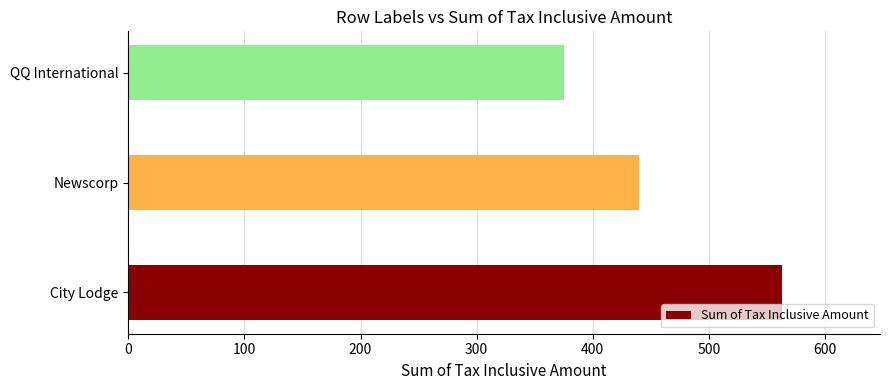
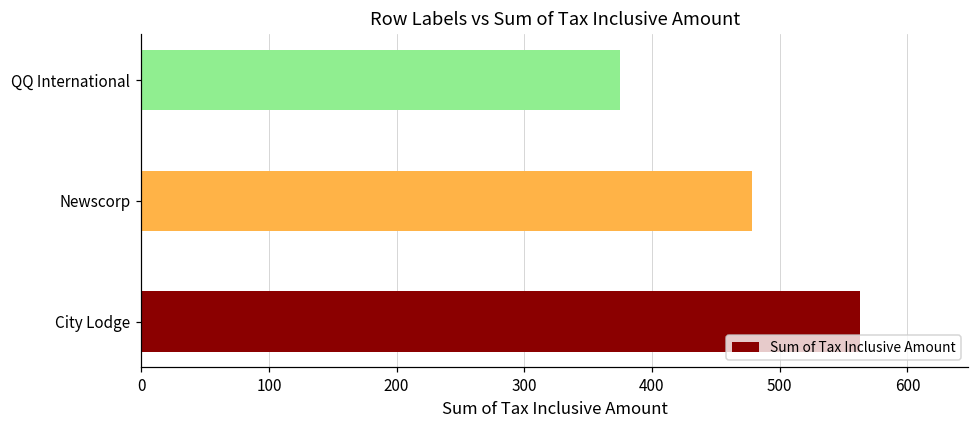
Newscorp: 440 -> 478
